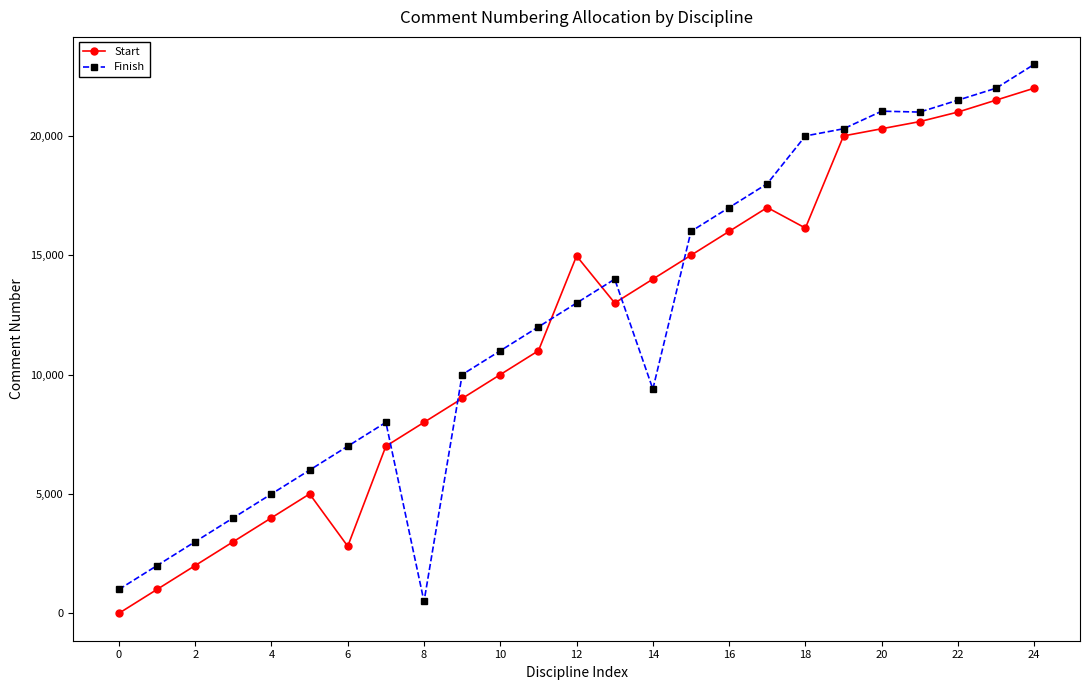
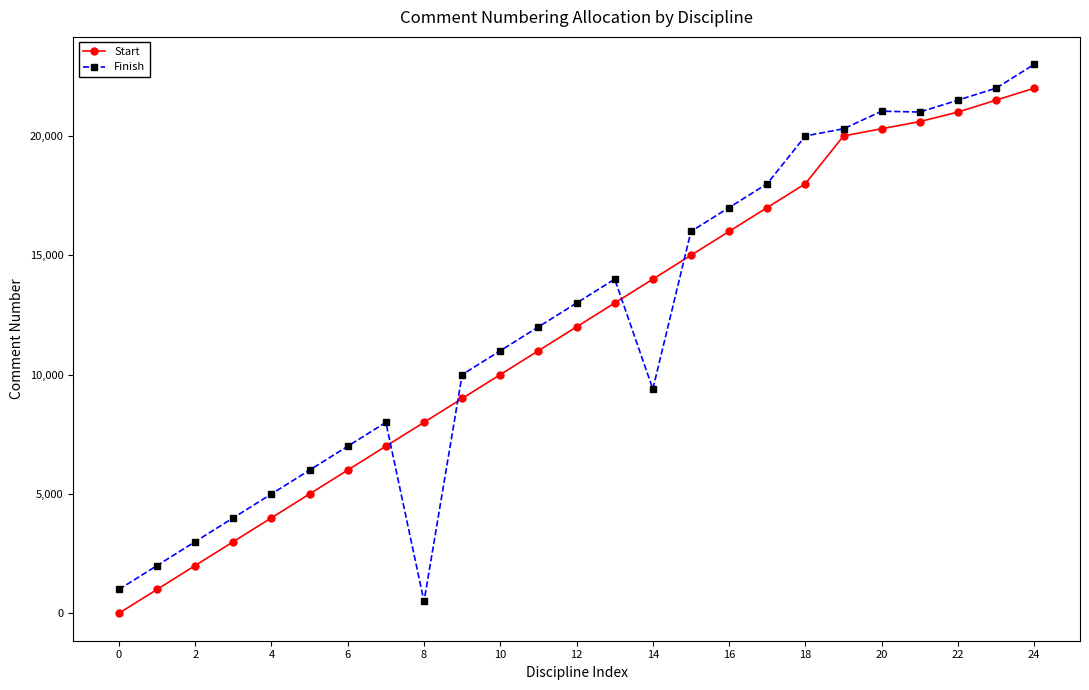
Start, 6: 2,800 -> 6,000
Start, 12: 15,000 -> 12,000
Start, 18: 16,100 -> 18,000
